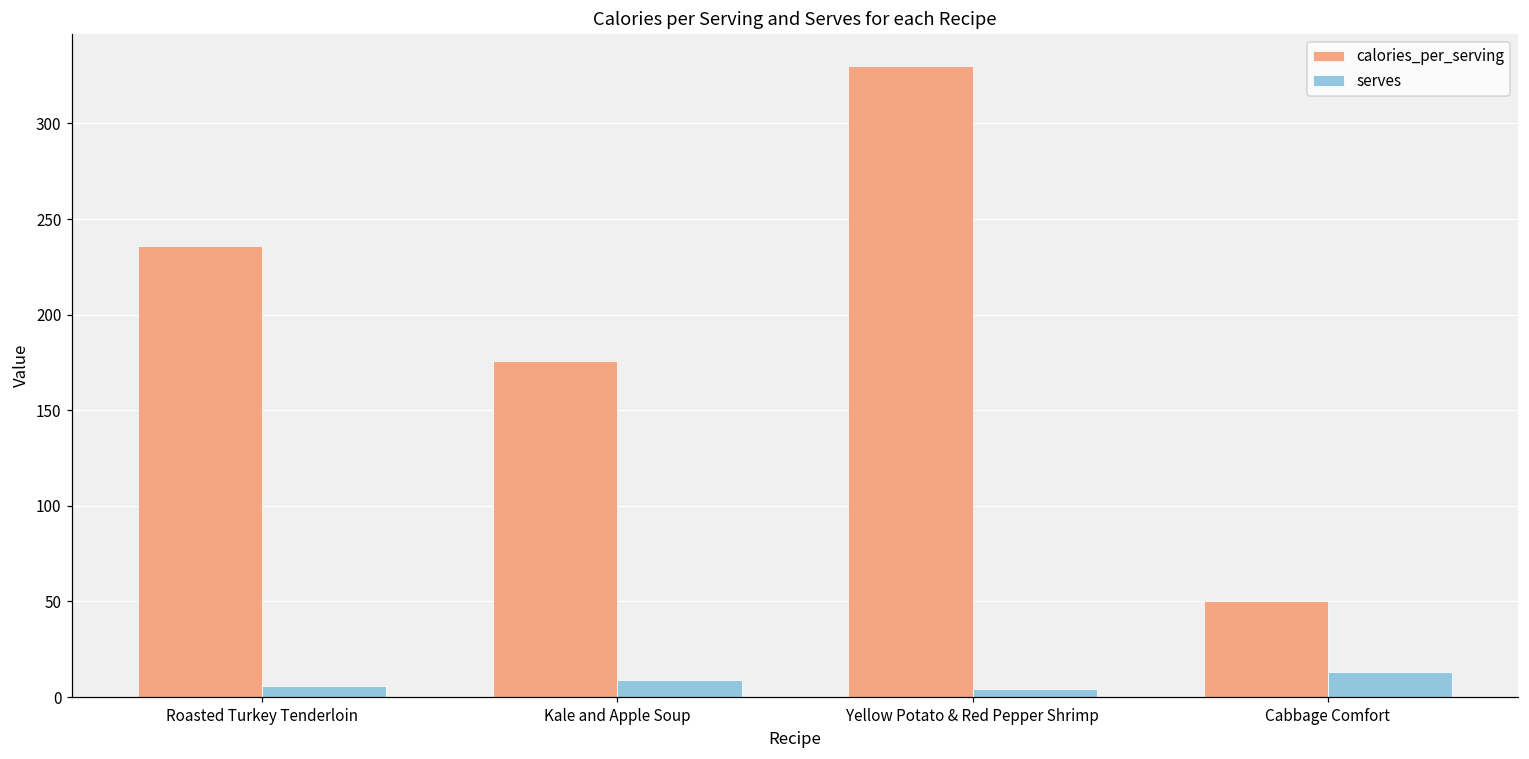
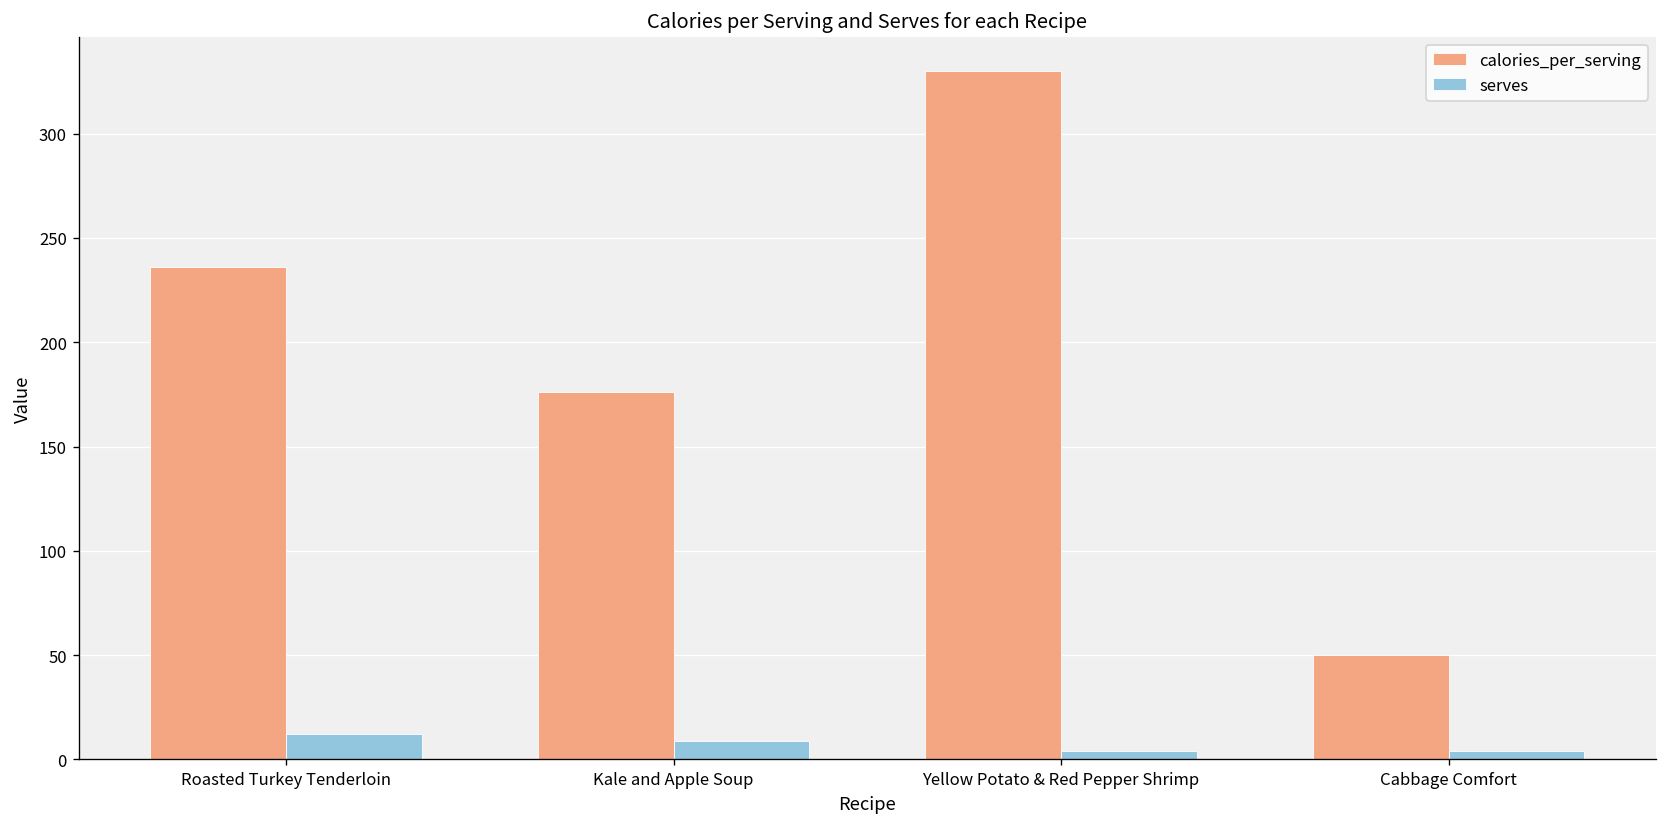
serves, Roasted Turkey Tenderloin: 6 -> 12
serves, Cabbage Comfort: 13 -> 4
